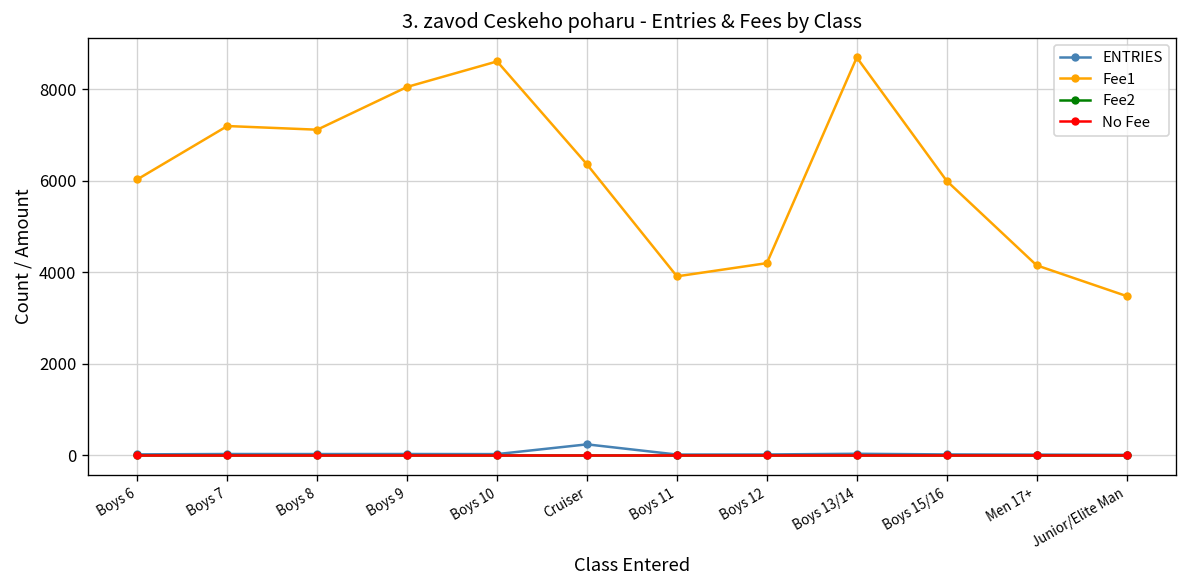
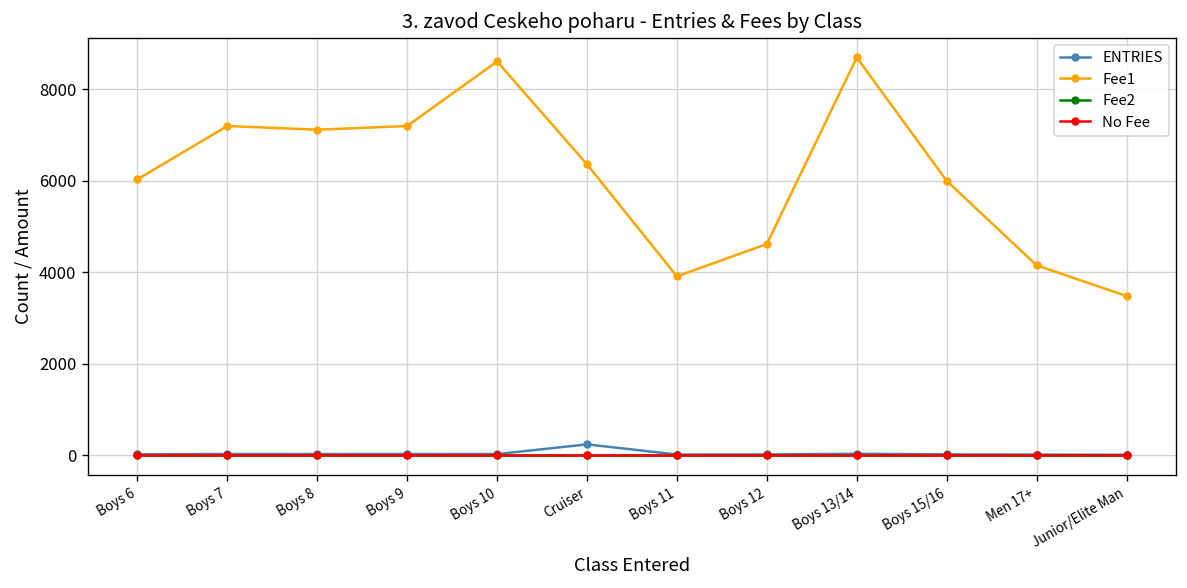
Fee1, Boys 9: 8100 -> 7200
Fee1, Boys 12: 4200 -> 4600
